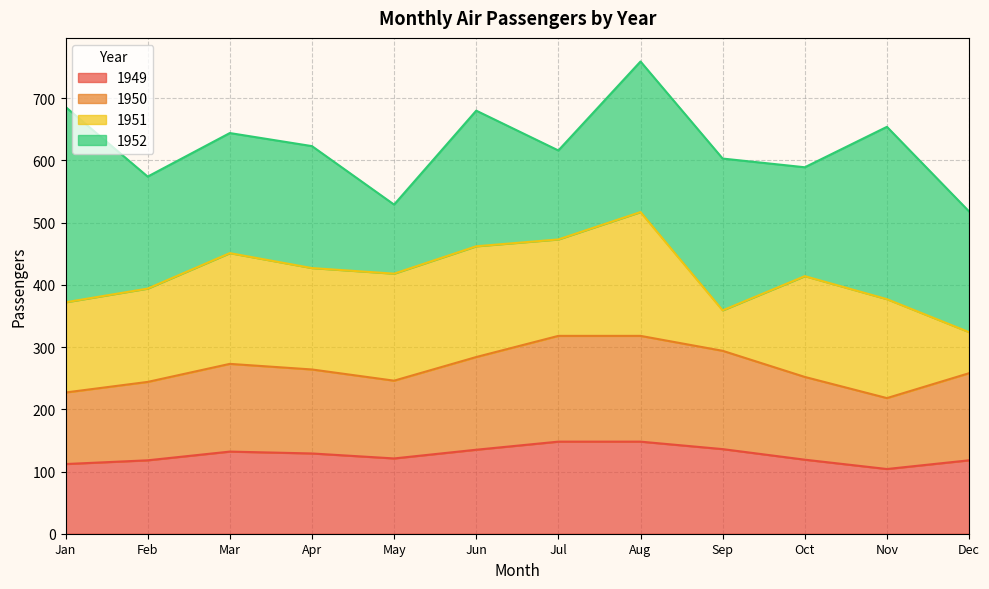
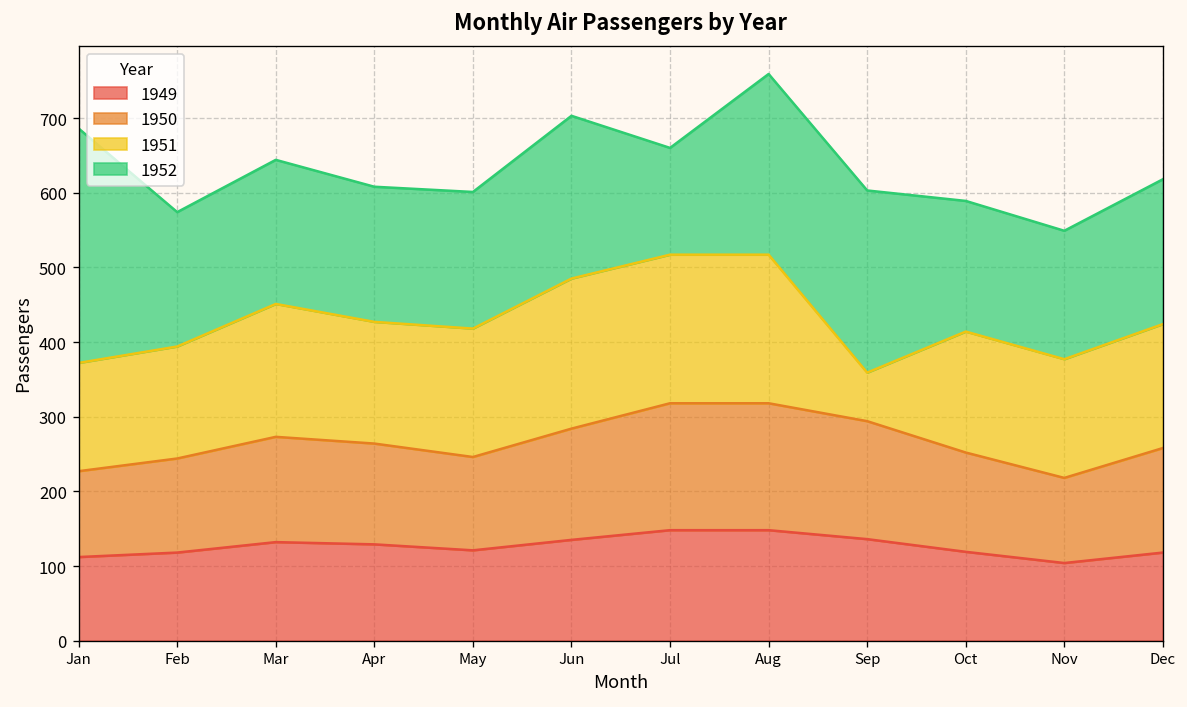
1952, Apr: 200 -> 180
1952, May: 110 -> 180
1951, Jun: 180 -> 200
1951, Jul: 160 -> 200
1952, Nov: 280 -> 170
1951, Dec: 70 -> 170
